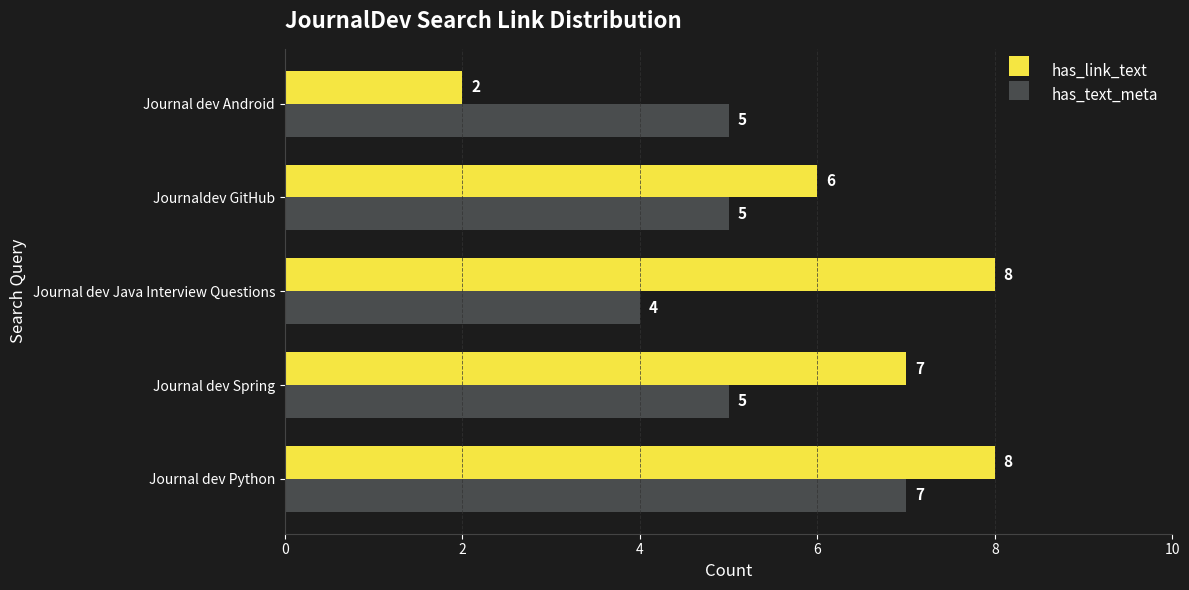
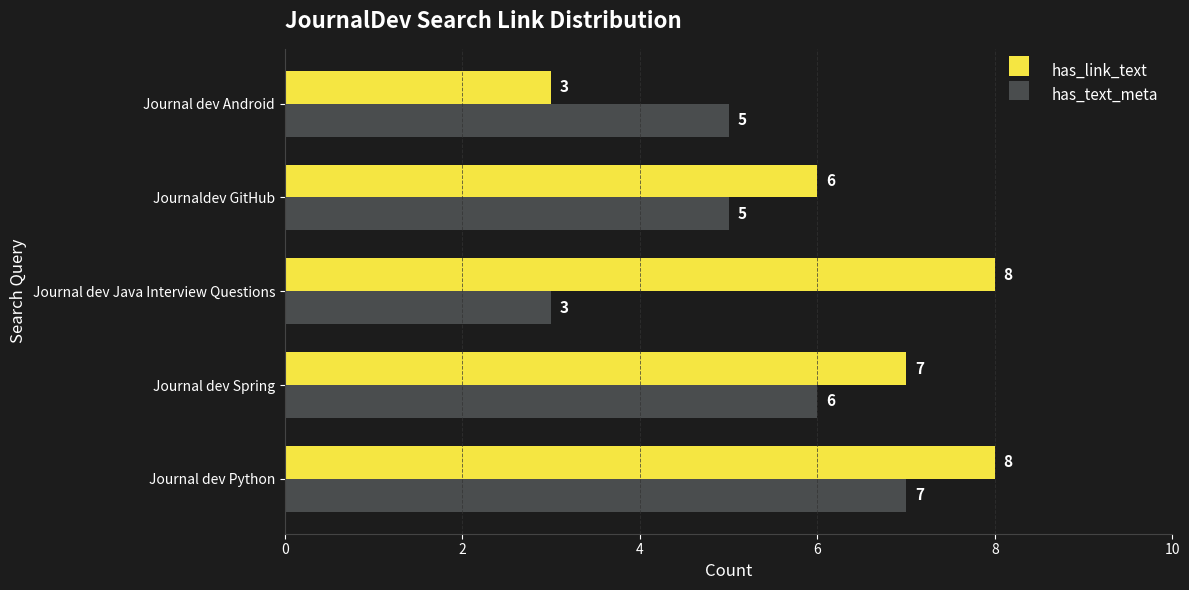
has_link_text, Journal dev Android: 2 -> 3
has_text_meta, Journal dev Java Interview Questions: 4 -> 3
has_text_meta, Journal dev Spring: 5 -> 6
